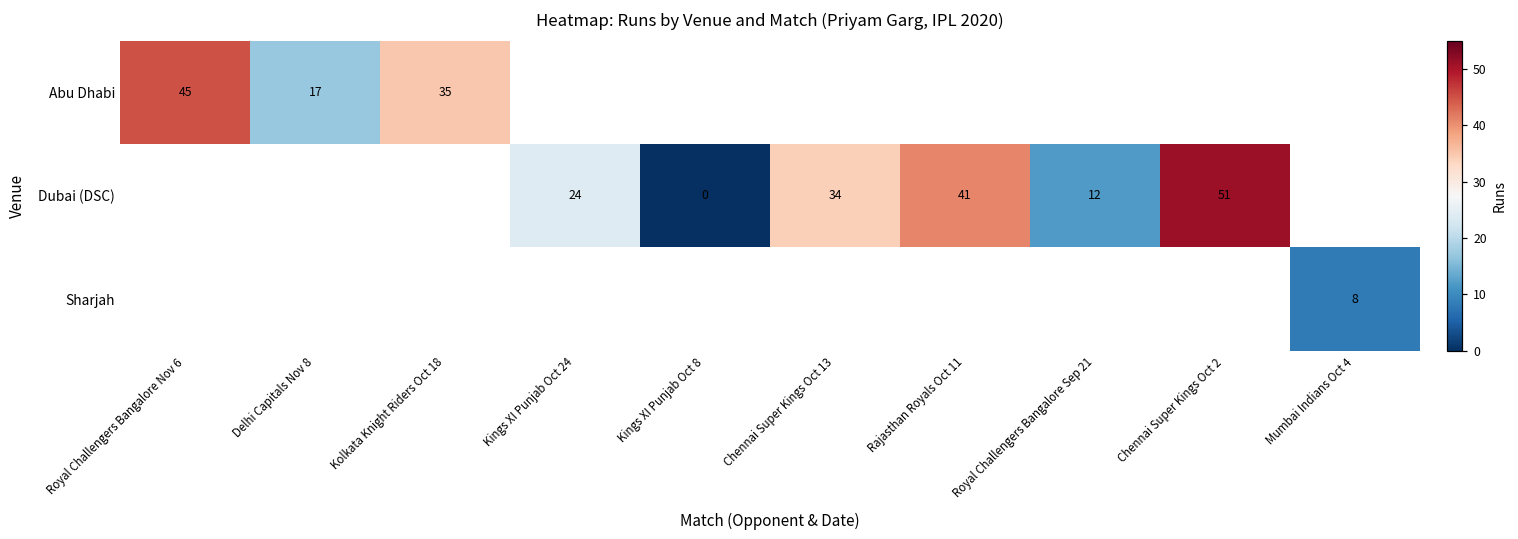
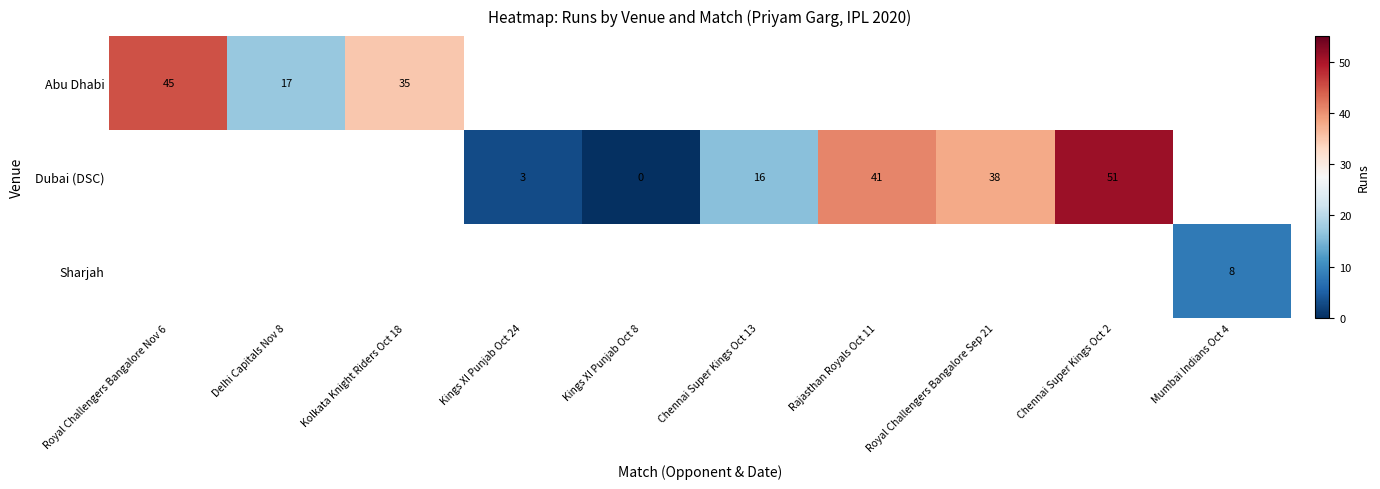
Dubai (DSC), Kings XI Punjab Oct 24: 24 -> 3
Dubai (DSC), Chennai Super Kings Oct 13: 34 -> 16
Dubai (DSC), Royal Challengers Bangalore Sep 21: 12 -> 38
